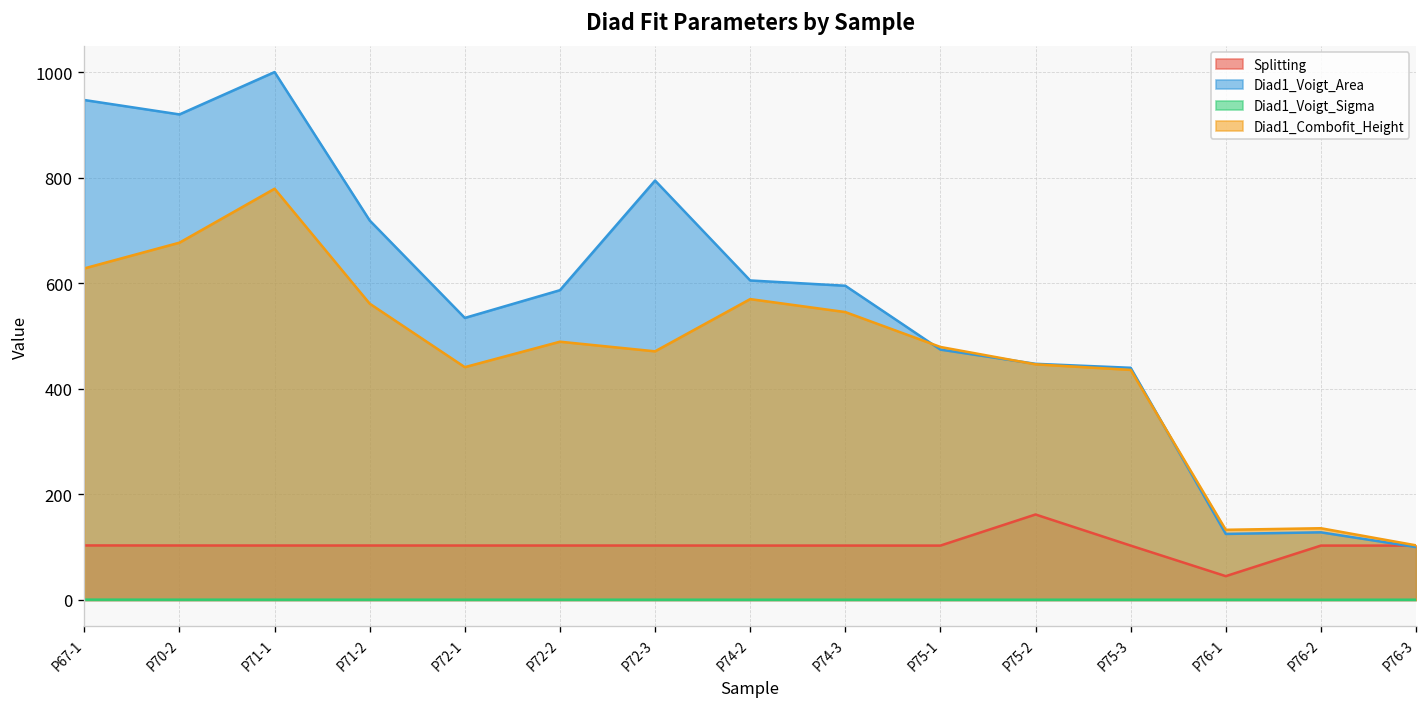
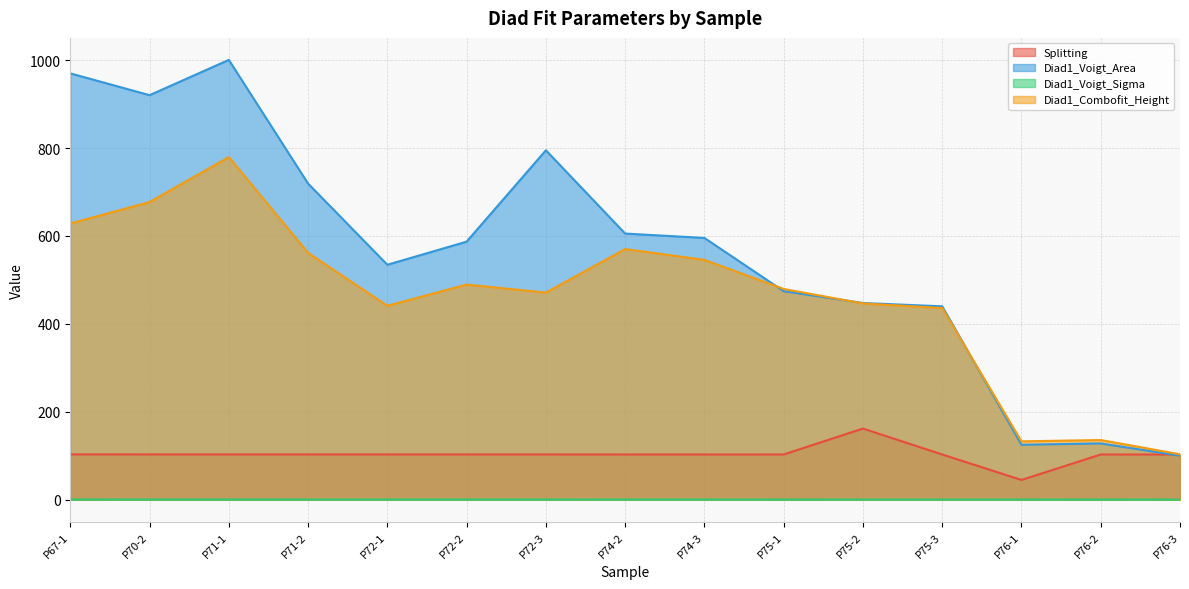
Diad1_Voigt_Area, P67-1: 950 -> 970
